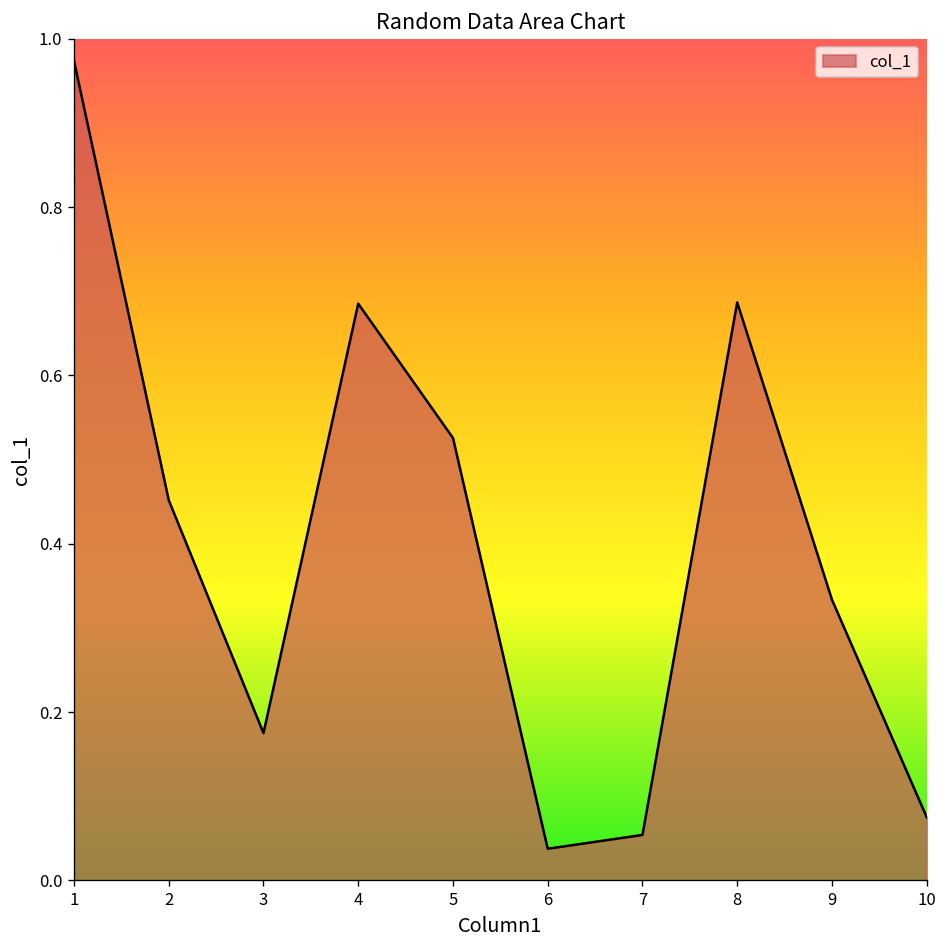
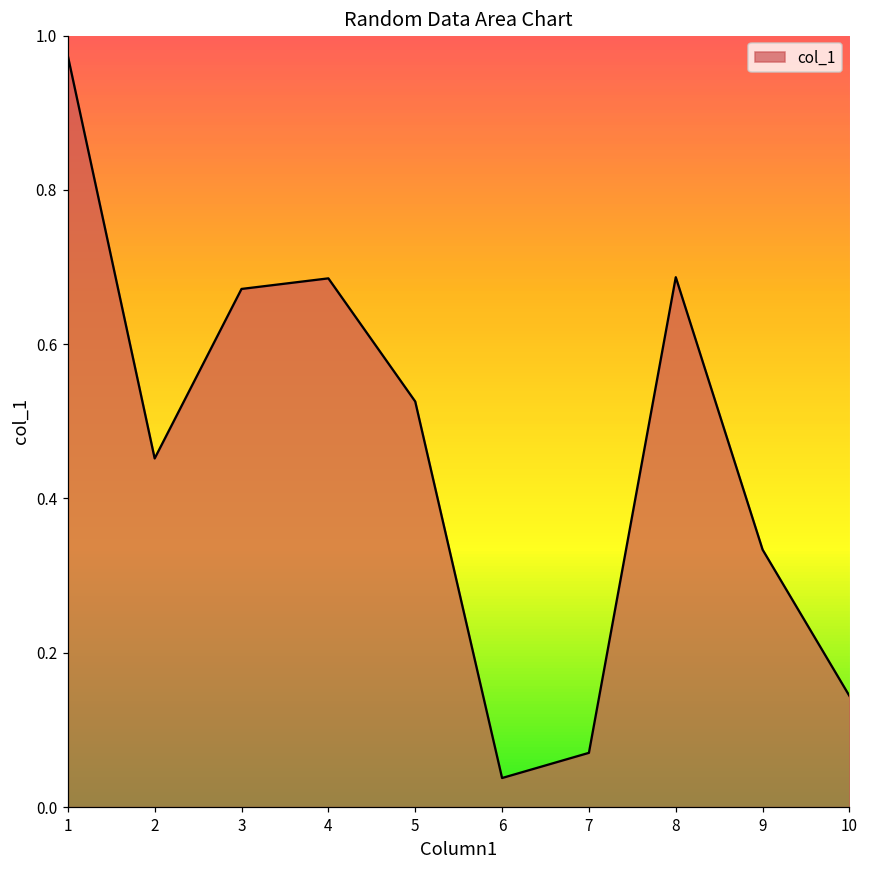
3: 0.18 -> 0.67
7: 0.05 -> 0.07
10: 0.08 -> 0.14
